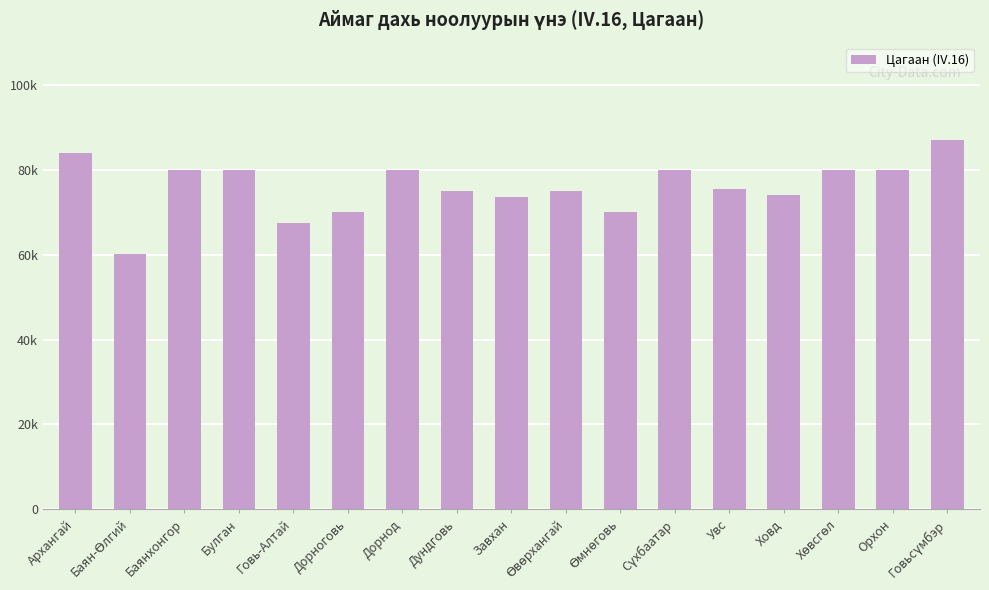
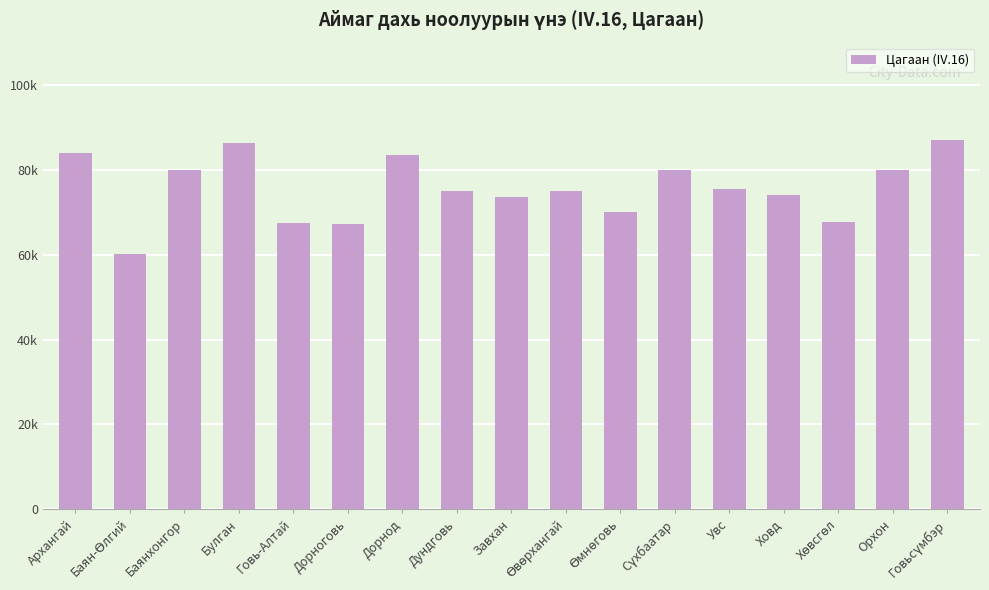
Булган: 80000 -> 86000
Дорноговь: 70000 -> 67000
Дорнод: 80000 -> 83000
Хөвсгөл: 80000 -> 68000
